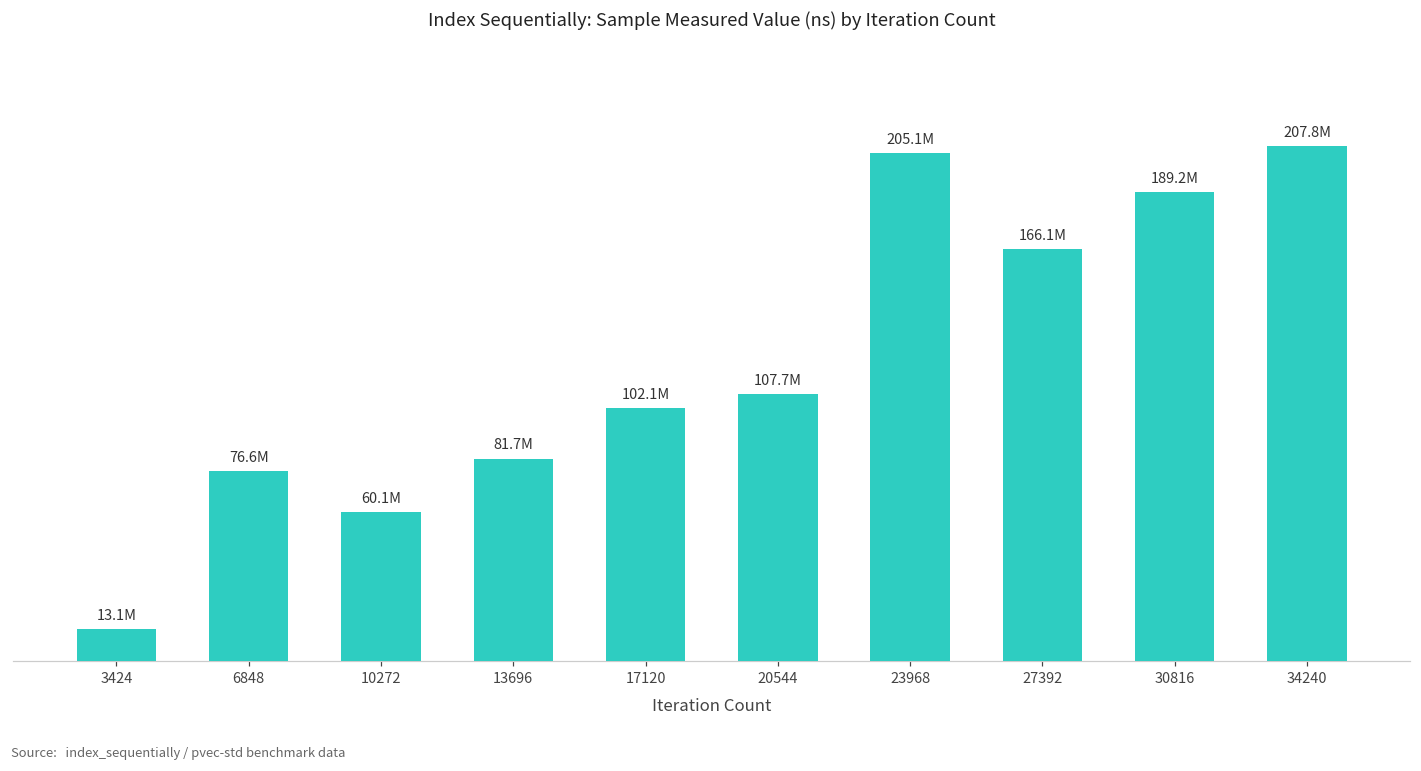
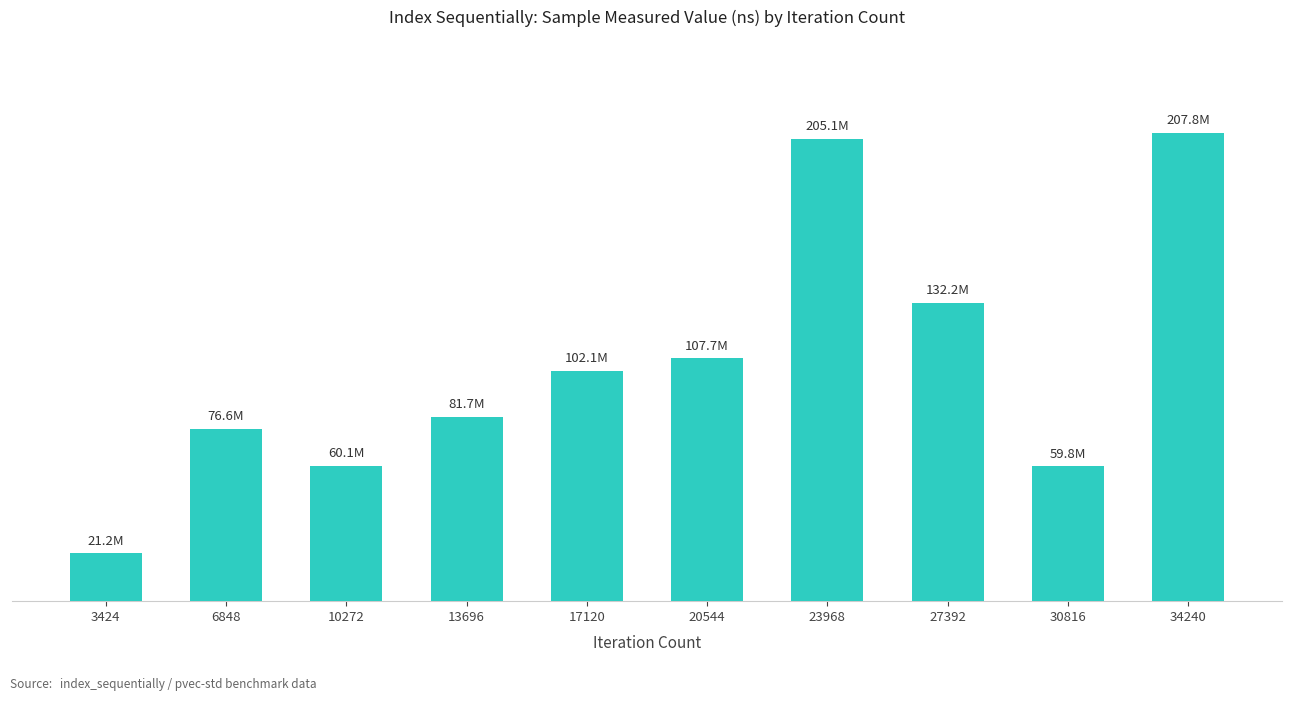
3424: 13.1M -> 21.2M
27392: 166.1M -> 132.2M
30816: 189.2M -> 59.8M
